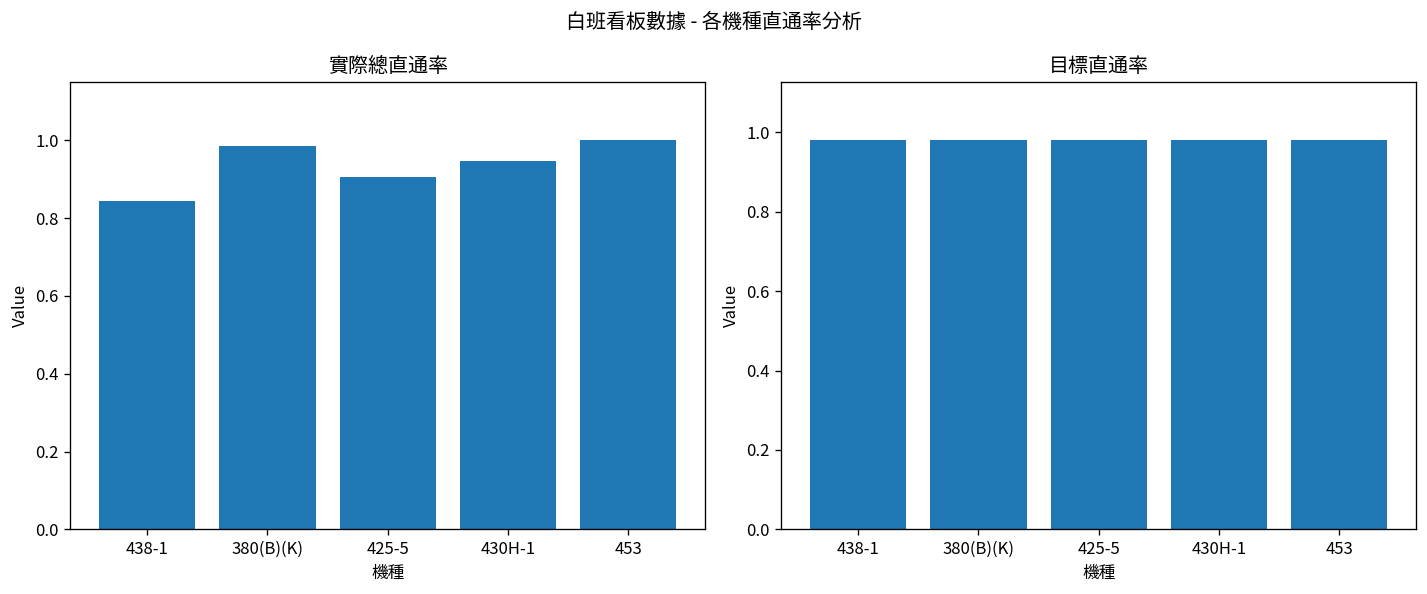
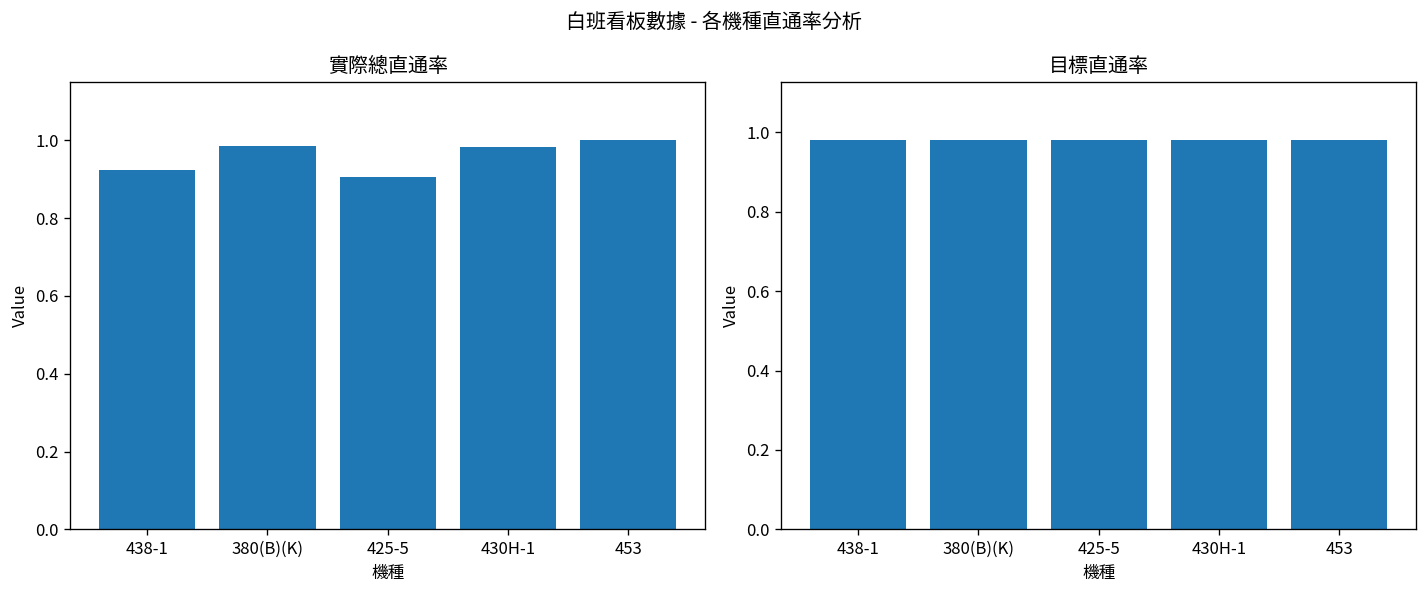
實際總直通率, 438-1: 0.84 -> 0.92
實際總直通率, 430H-1: 0.95 -> 0.98
